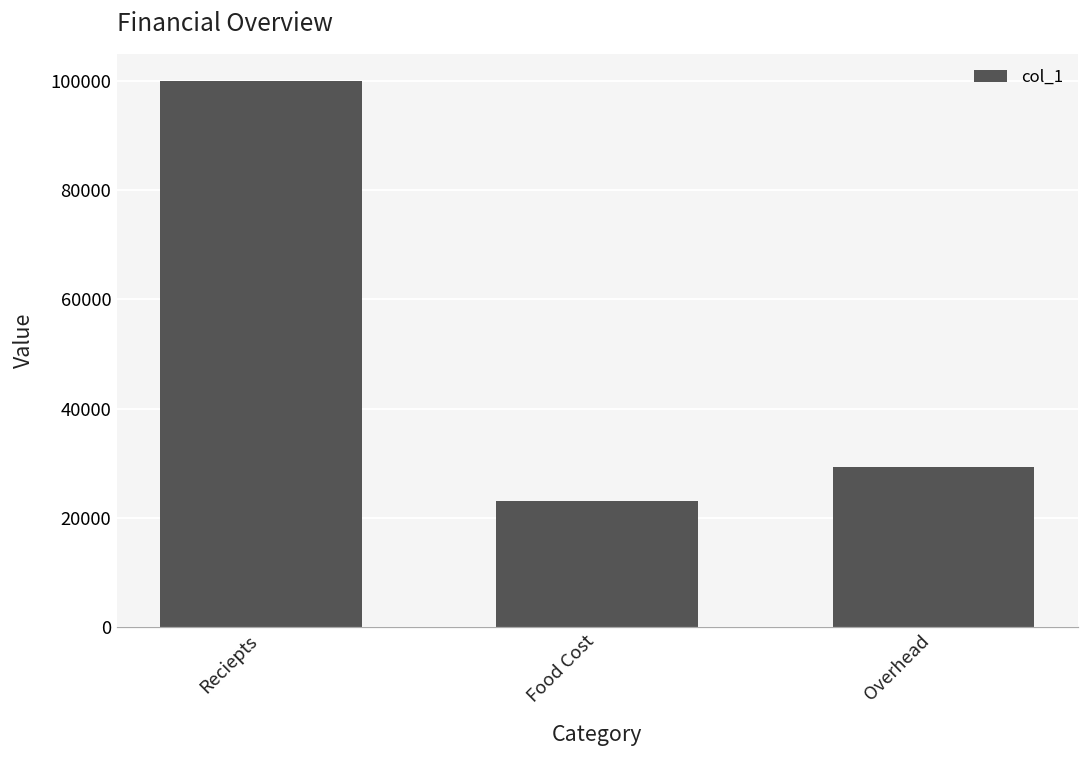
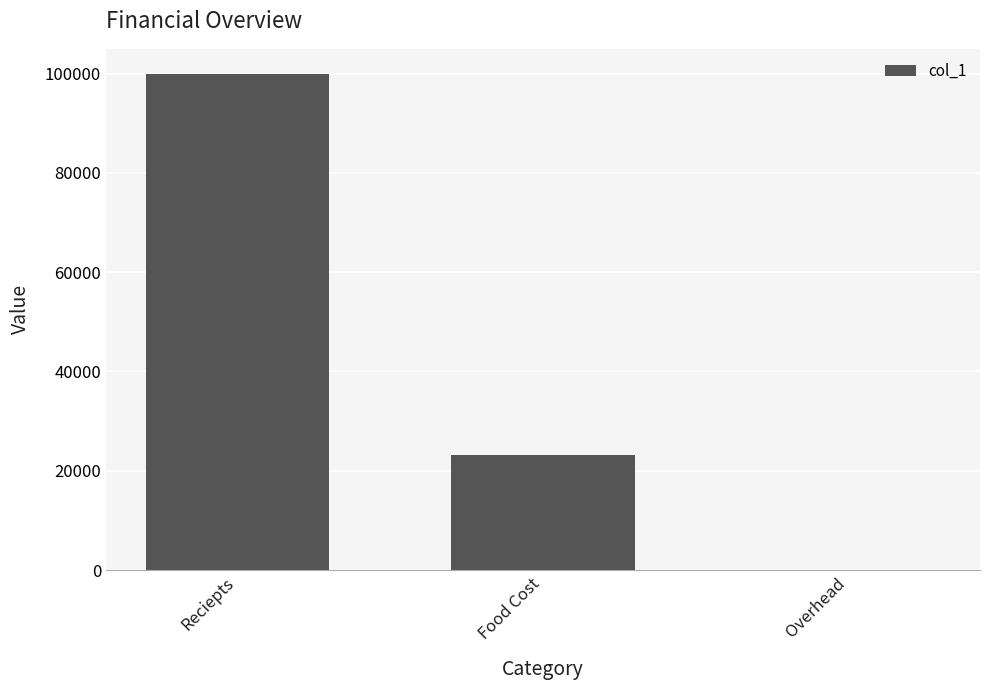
Overhead: 29000 -> 0
